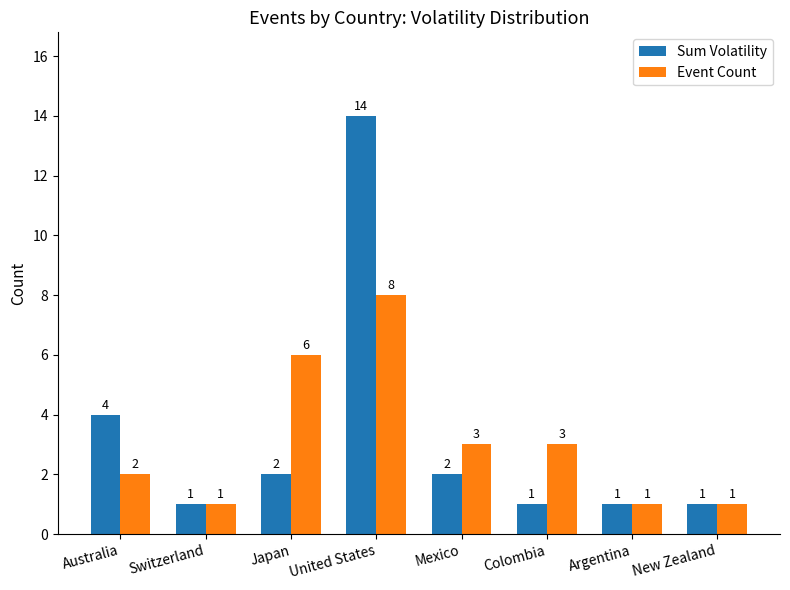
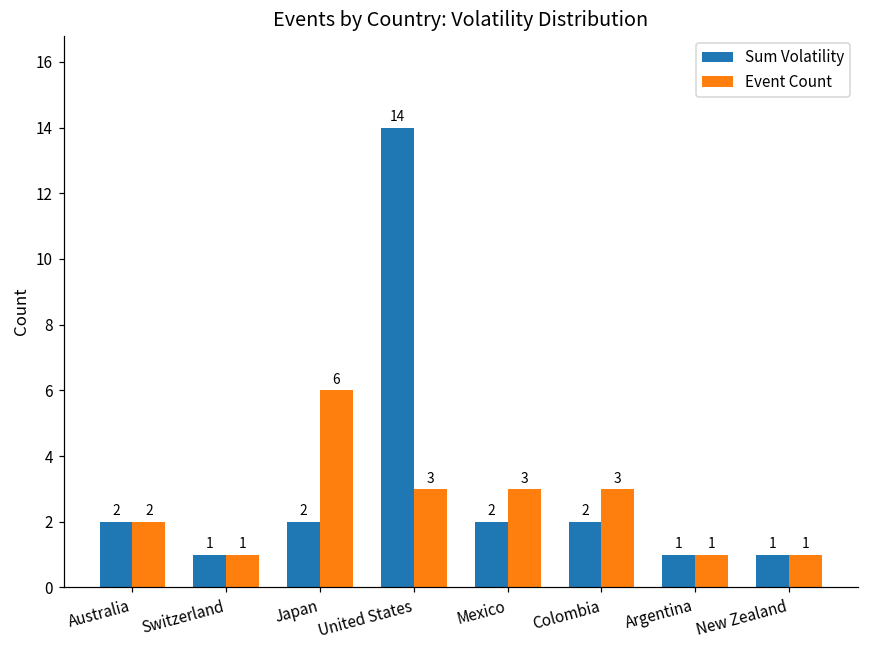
Sum Volatility, Australia: 4 -> 2
Event Count, United States: 8 -> 3
Sum Volatility, Colombia: 1 -> 2
